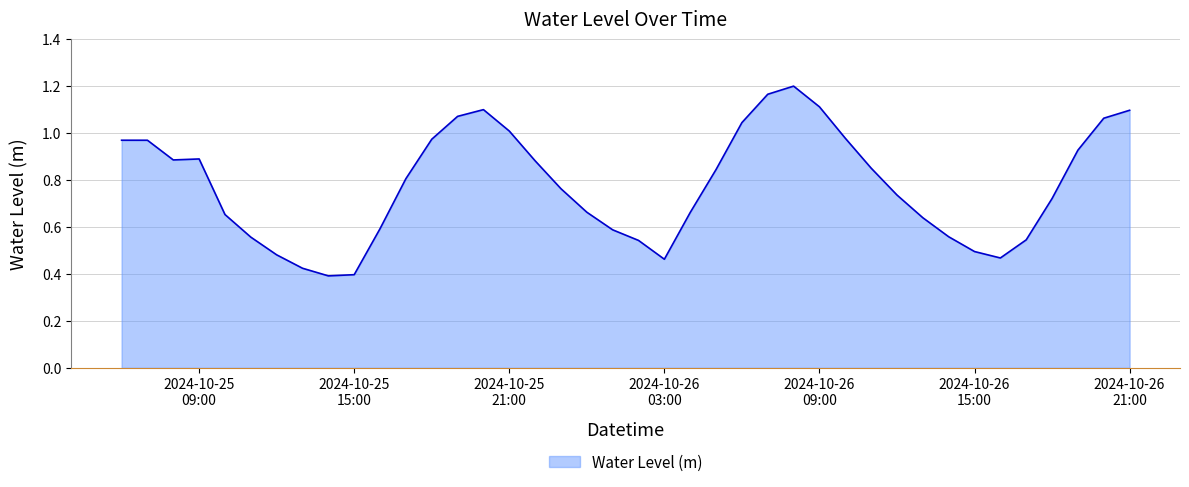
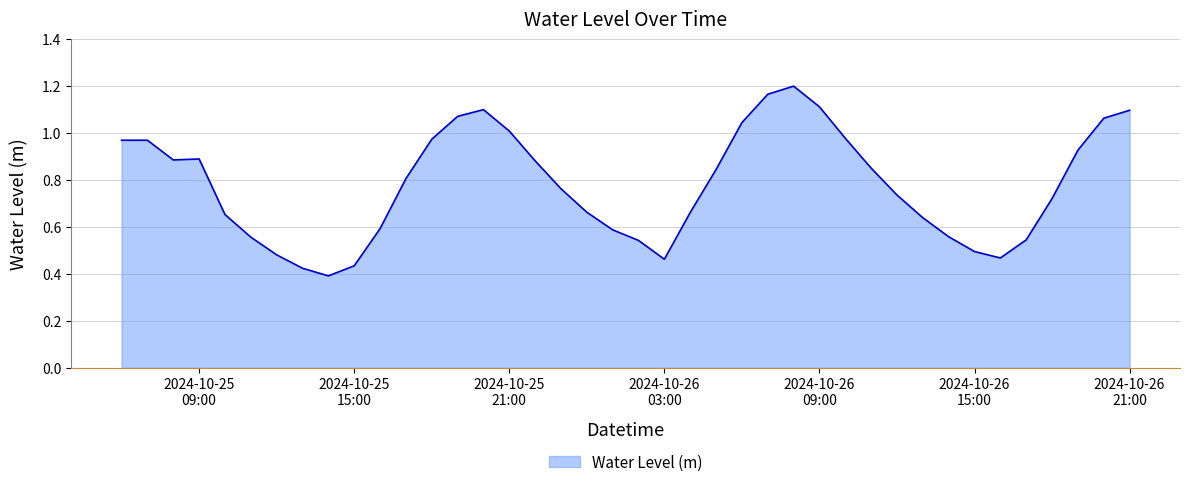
2024-10-25 15:00: 0.40 -> 0.44
